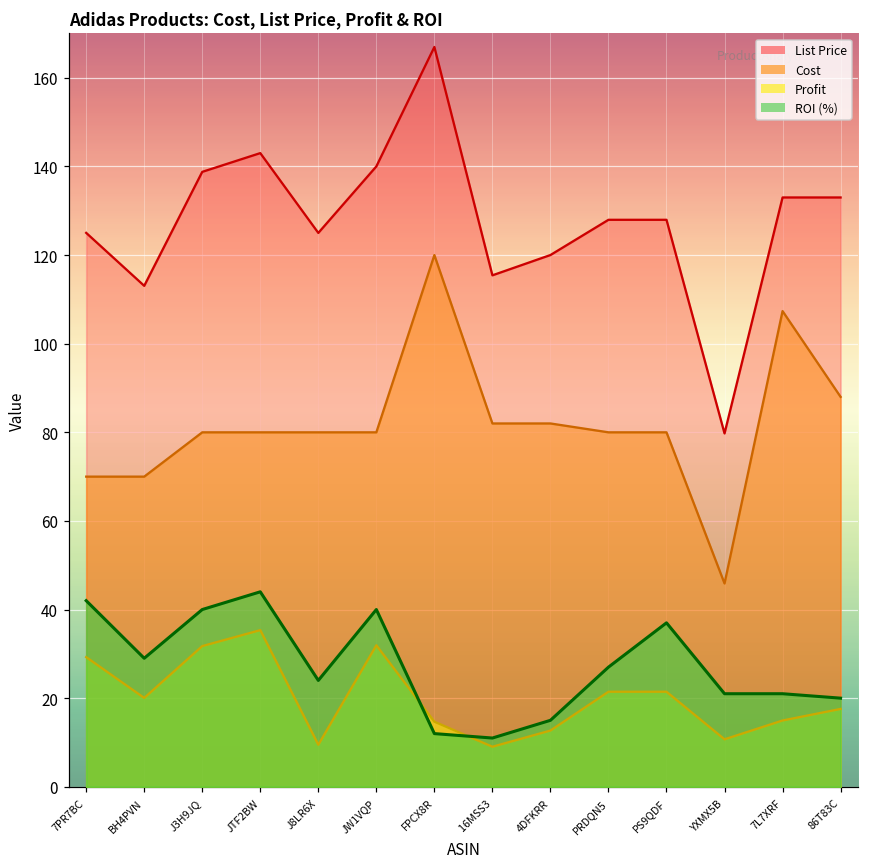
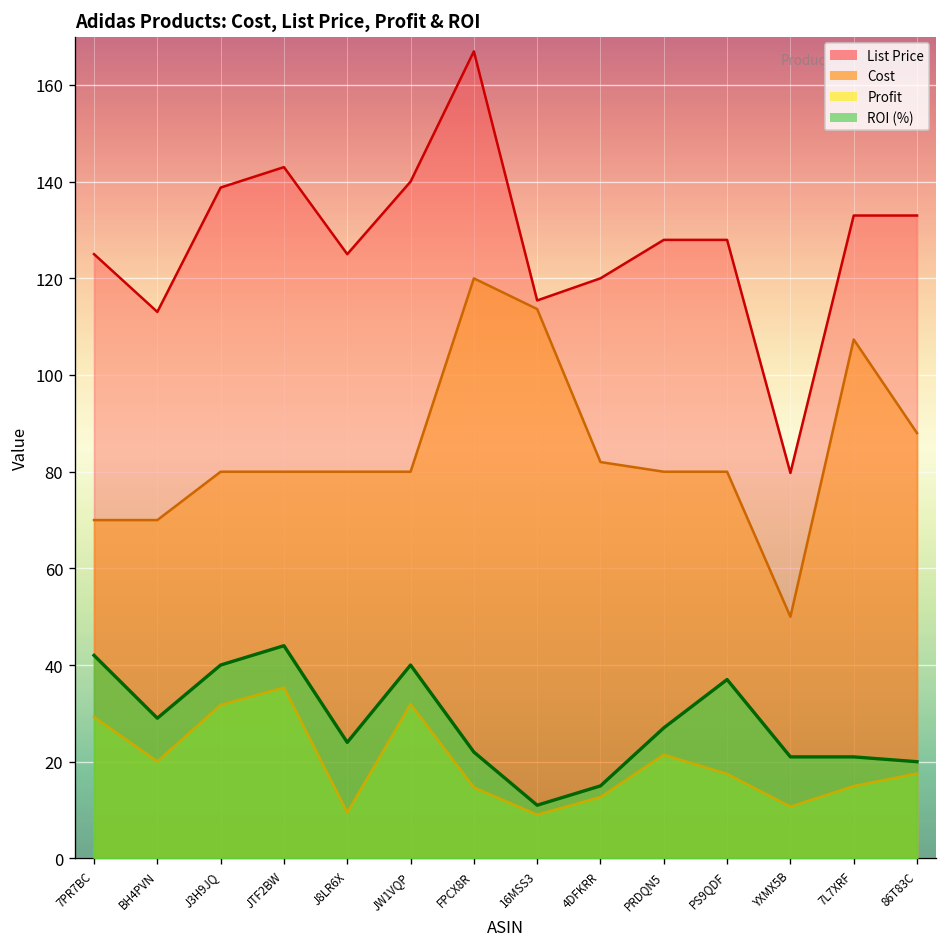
ROI (%), FPCX8R: 12 -> 22
Cost, 16MSS3: 82 -> 114
Profit, PS9QDF: 21 -> 17
Cost, YXMX5B: 46 -> 50
